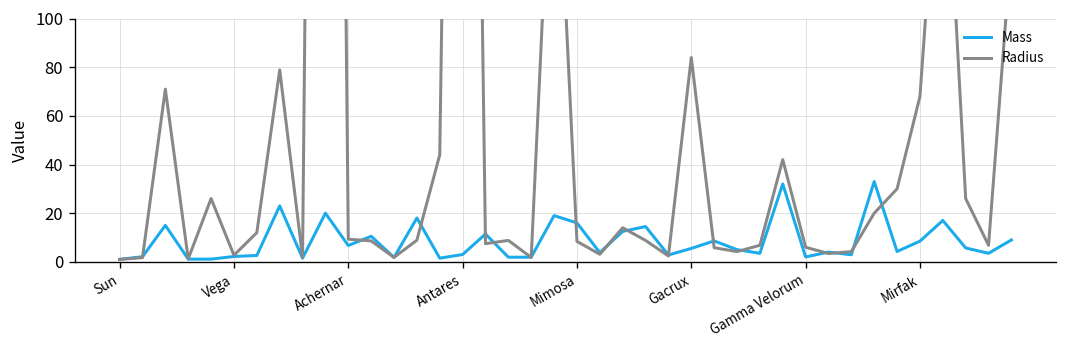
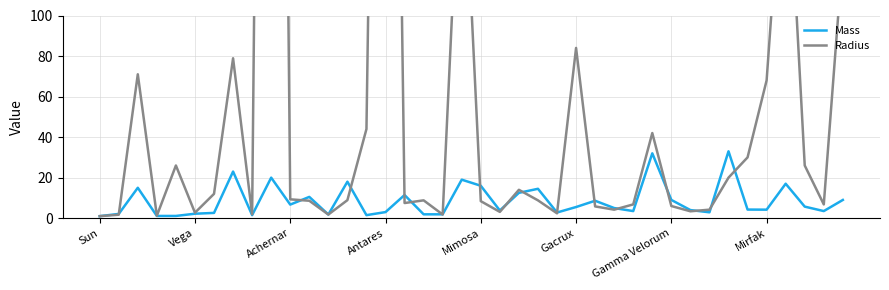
Mass, Gamma Velorum: 2 -> 9
Mass, Mirfak: 9 -> 4
